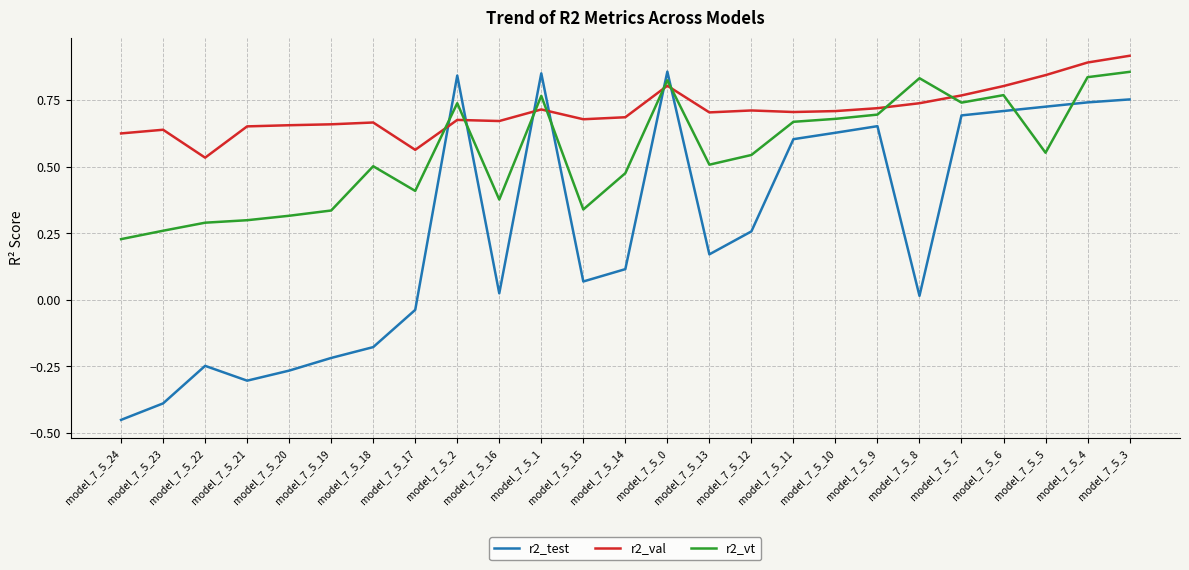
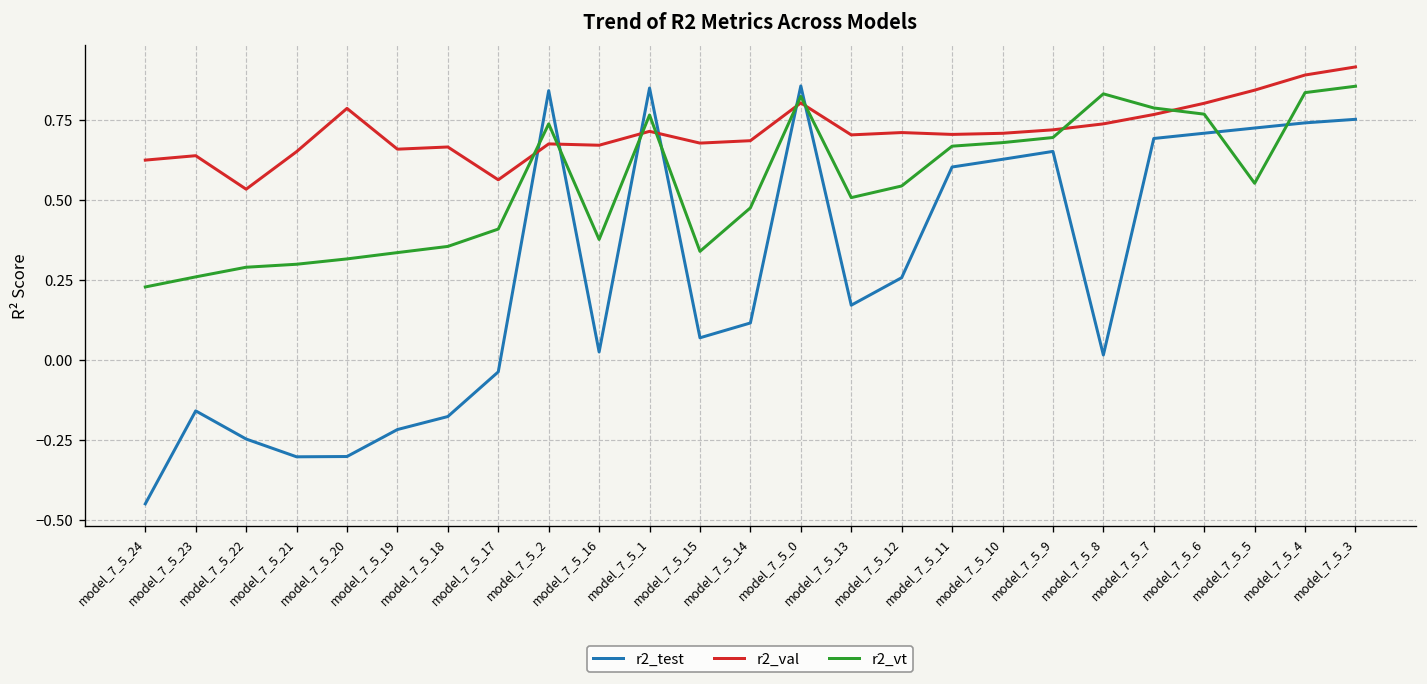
r2_test, model_7_5_23: -0.39 -> -0.16
r2_test, model_7_5_20: -0.27 -> -0.30
r2_val, model_7_5_20: 0.66 -> 0.79
r2_vt, model_7_5_18: 0.50 -> 0.35
r2_vt, model_7_5_7: 0.74 -> 0.79
